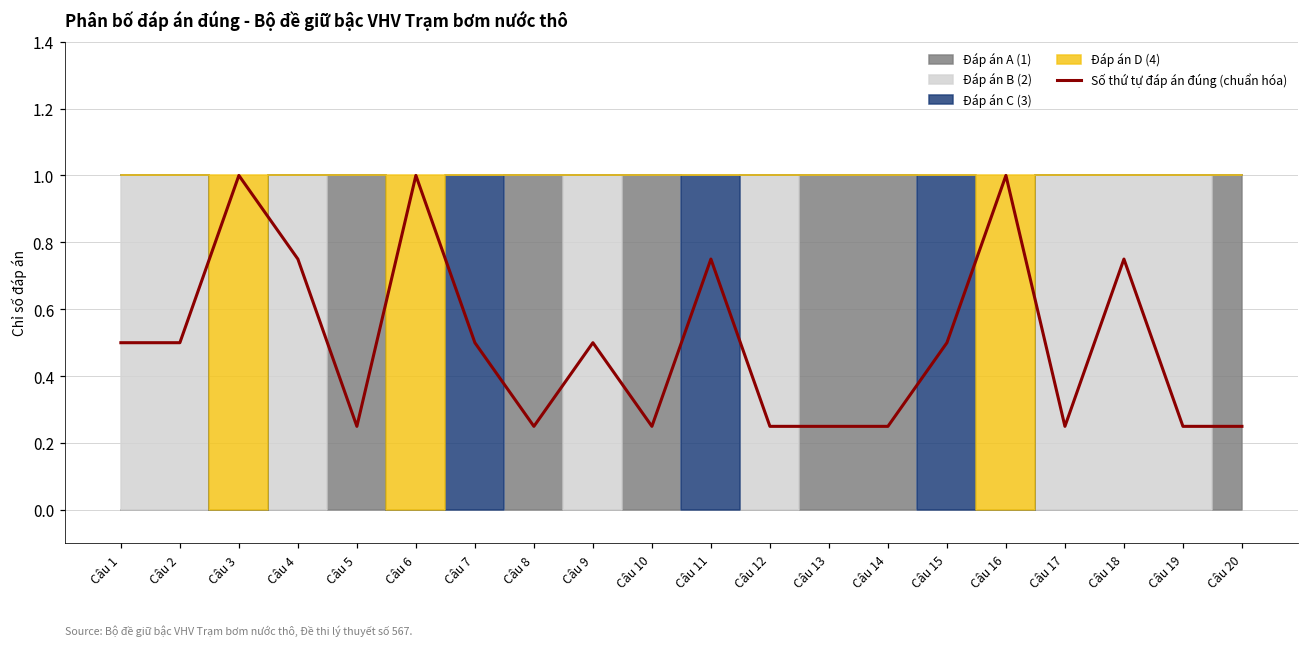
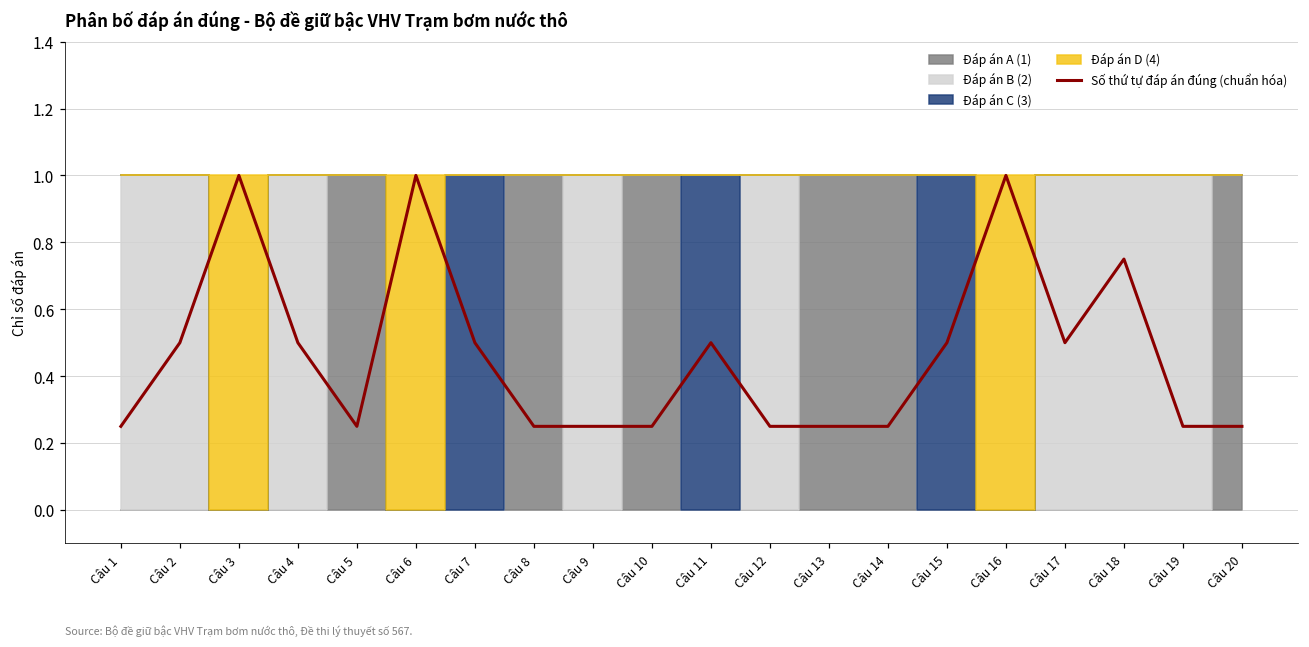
Số thứ tự đáp án đúng (chuẩn hóa), Câu 1: 0.50 -> 0.25
Số thứ tự đáp án đúng (chuẩn hóa), Câu 4: 0.75 -> 0.50
Số thứ tự đáp án đúng (chuẩn hóa), Câu 9: 0.50 -> 0.25
Số thứ tự đáp án đúng (chuẩn hóa), Câu 11: 0.75 -> 0.50
Số thứ tự đáp án đúng (chuẩn hóa), Câu 17: 0.25 -> 0.50
